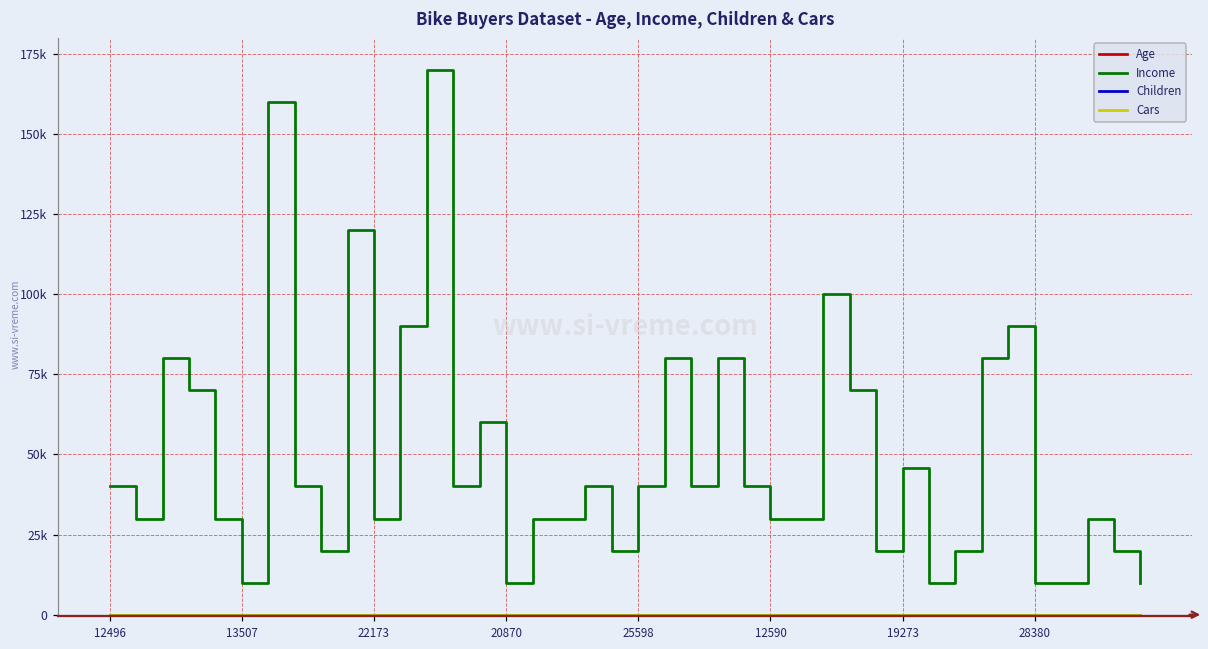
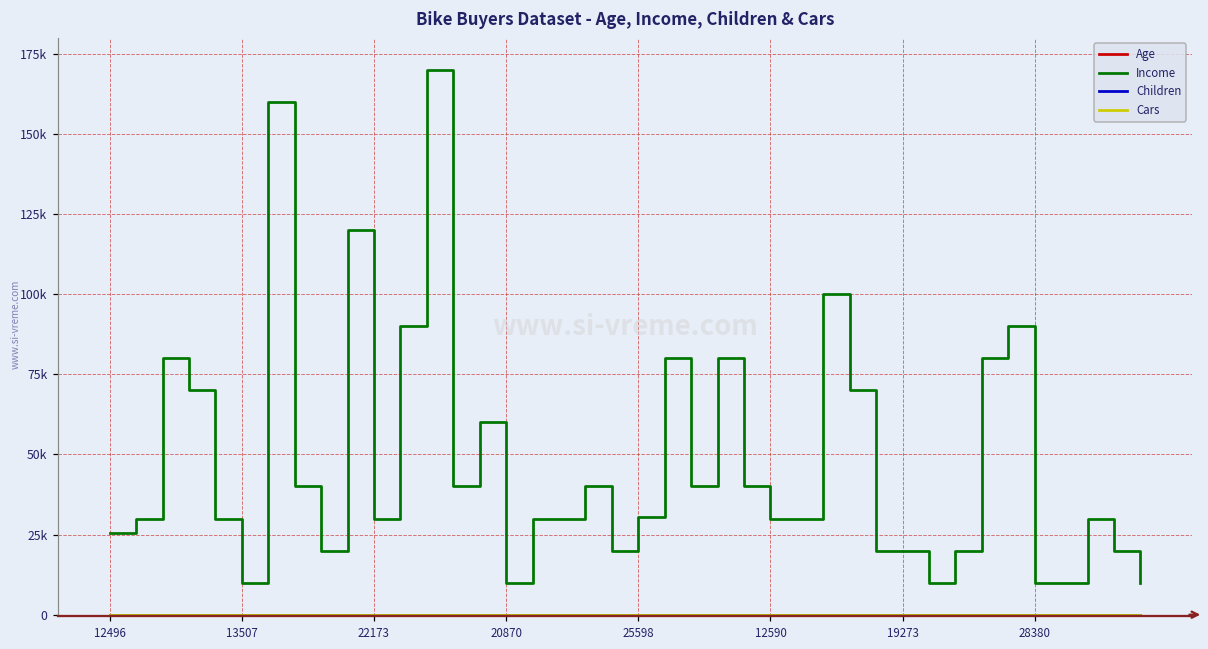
Income, 12496: 40000 -> 25000
Income, 25598: 40000 -> 31000
Income, 19273: 46000 -> 20000
